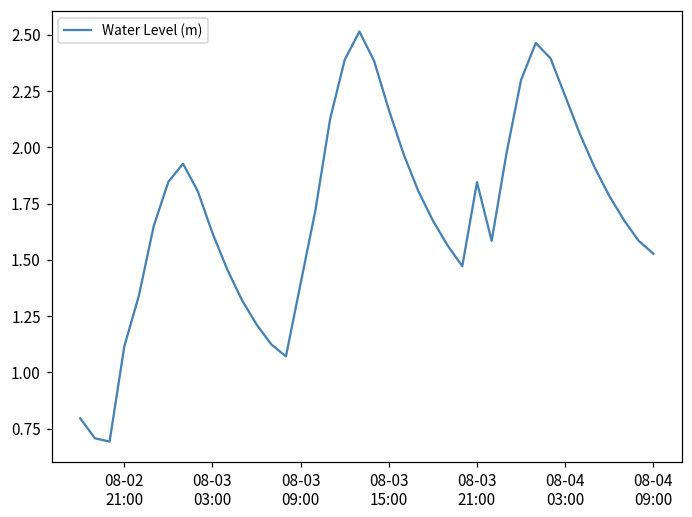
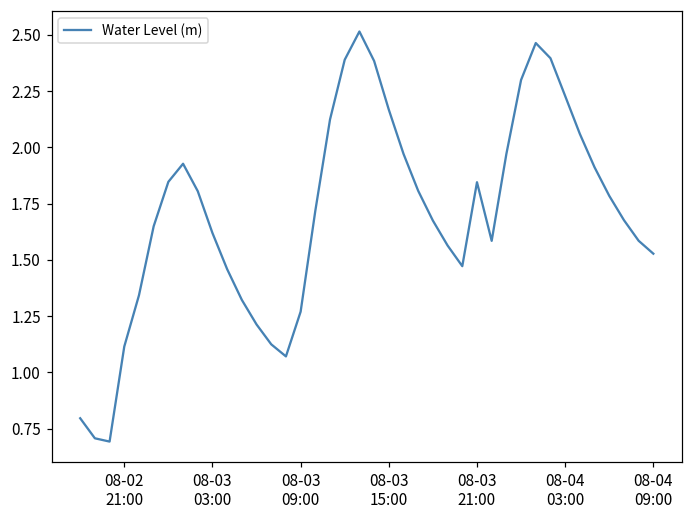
08-03 09:00: 1.40 -> 1.27
